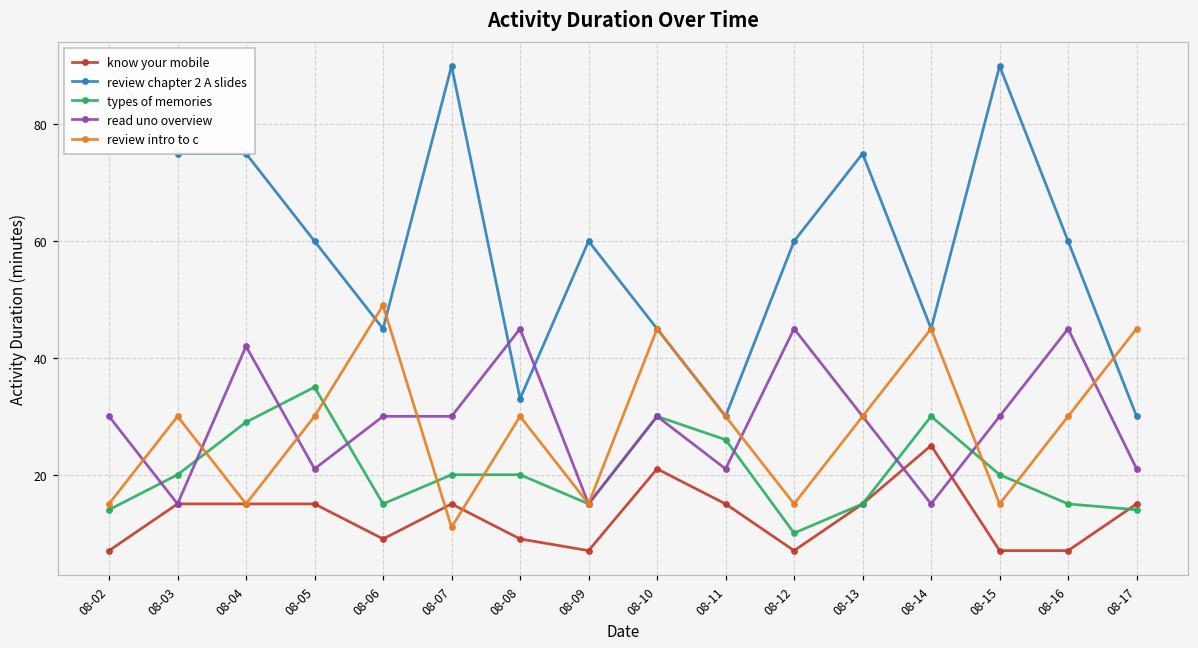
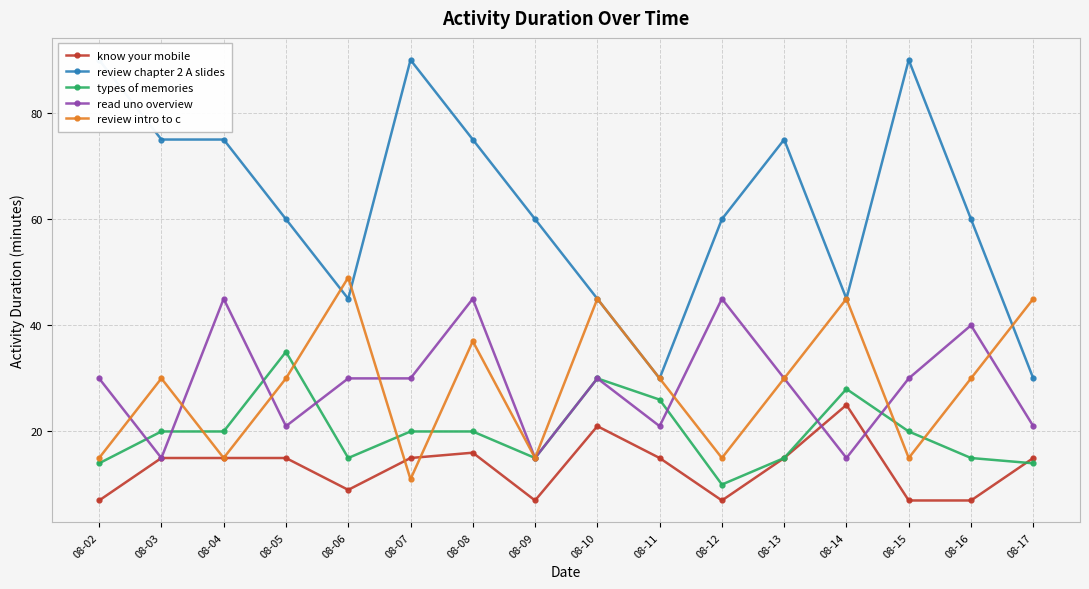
types of memories, 08-04: 29 -> 20
read uno overview, 08-04: 42 -> 45
know your mobile, 08-08: 9 -> 16
review chapter 2 A slides, 08-08: 33 -> 75
review intro to c, 08-08: 30 -> 37
types of memories, 08-14: 30 -> 28
read uno overview, 08-16: 45 -> 40
